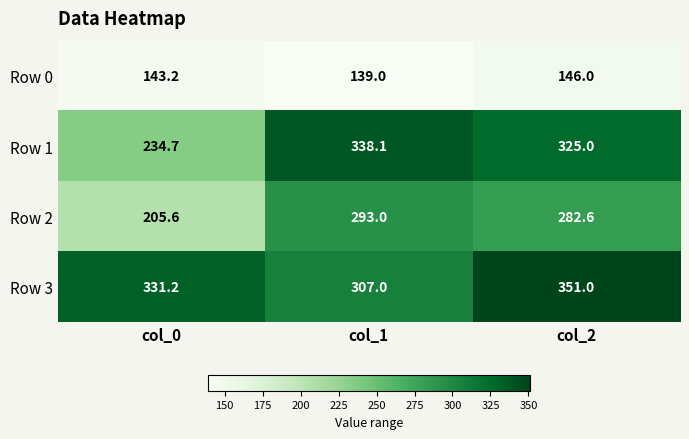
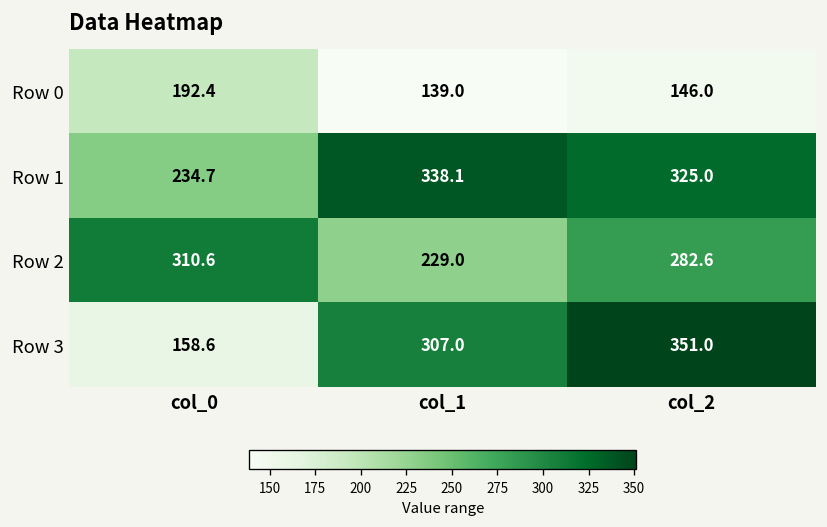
Row 0, col_0: 143.2 -> 192.4
Row 2, col_0: 205.6 -> 310.6
Row 2, col_1: 293.0 -> 229.0
Row 3, col_0: 331.2 -> 158.6
